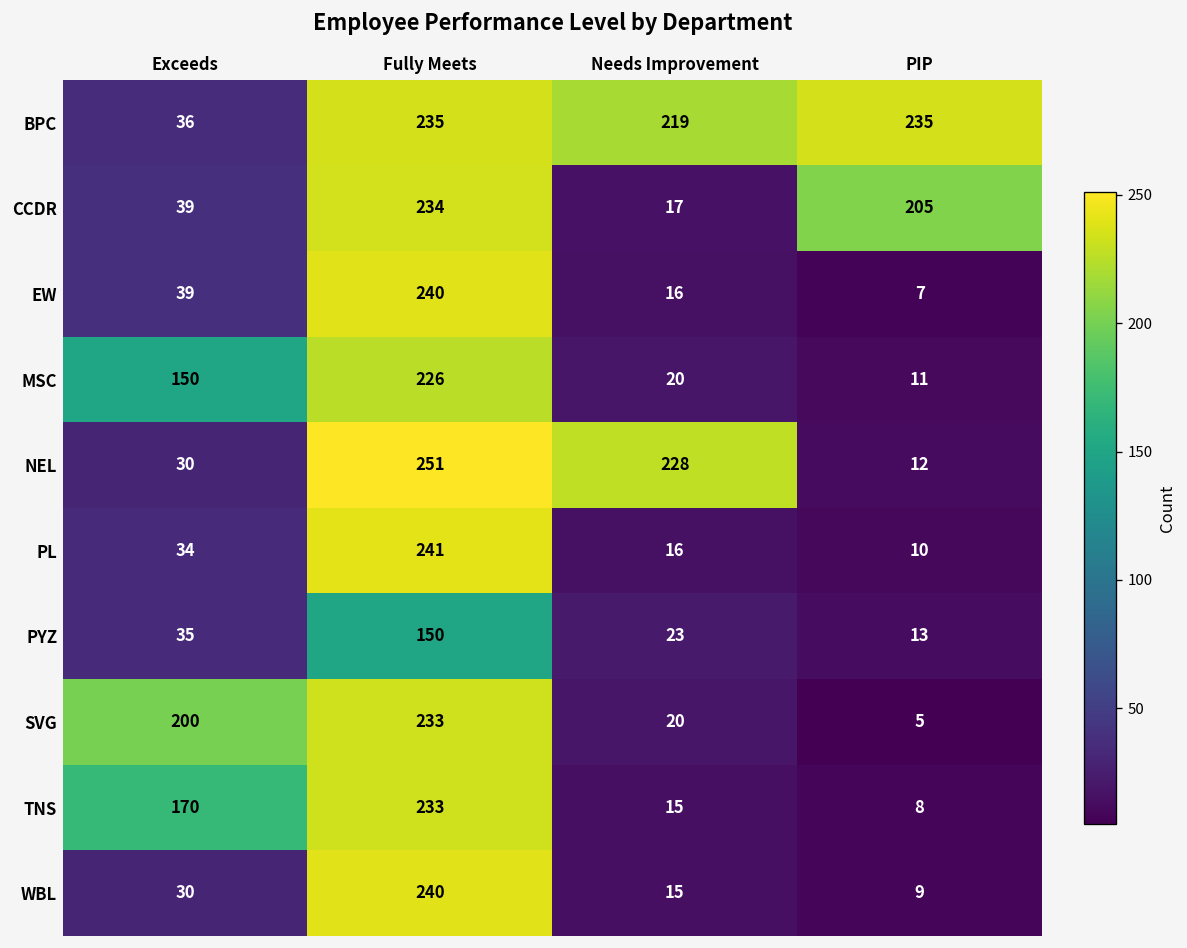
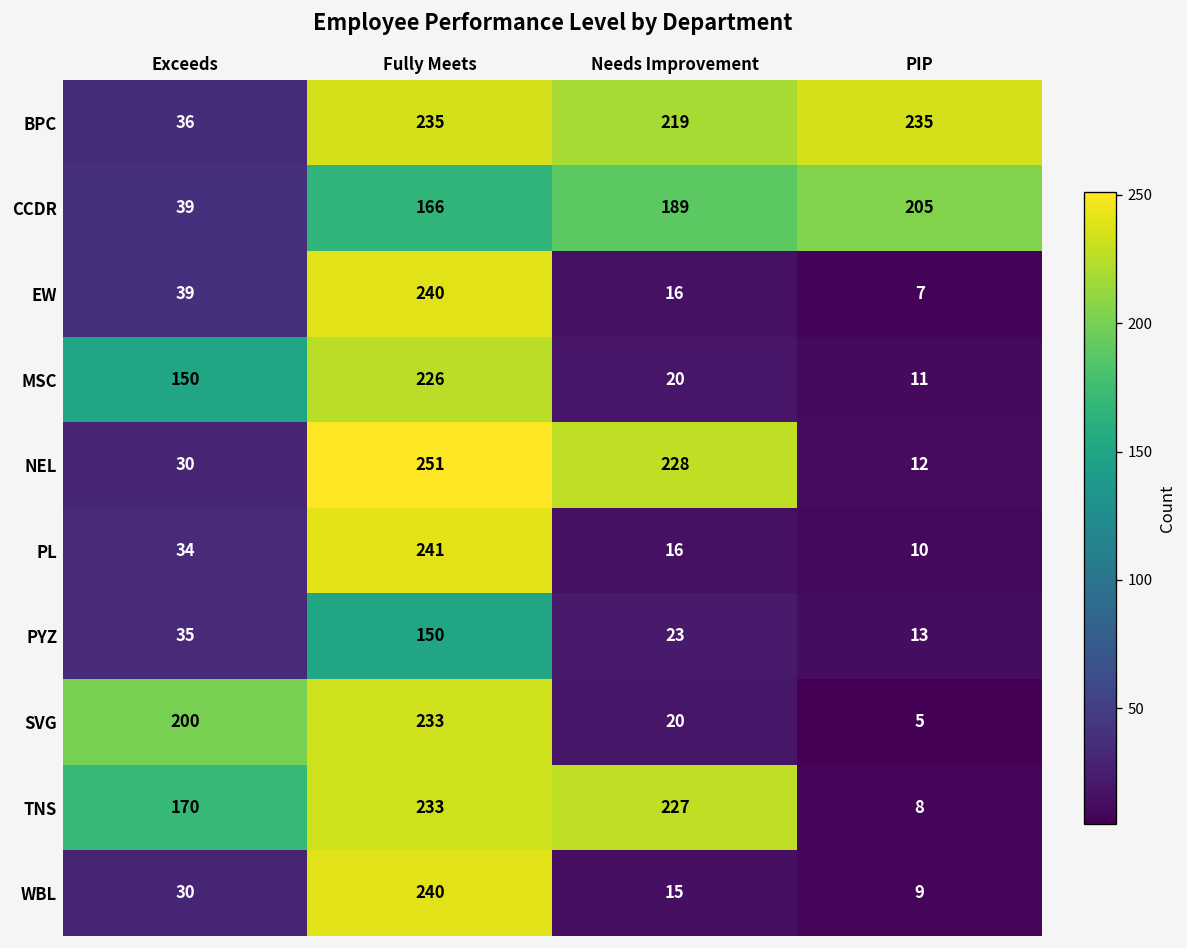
CCDR, Fully Meets: 234 -> 166
CCDR, Needs Improvement: 17 -> 189
TNS, Needs Improvement: 15 -> 227
